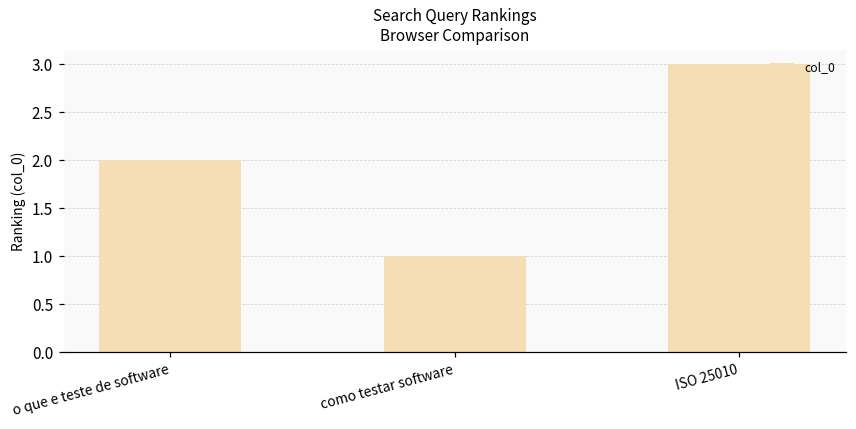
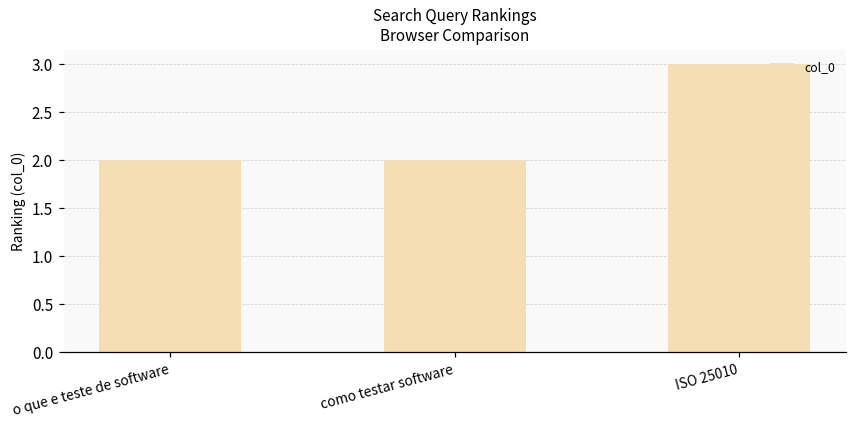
como testar software: 1 -> 2
